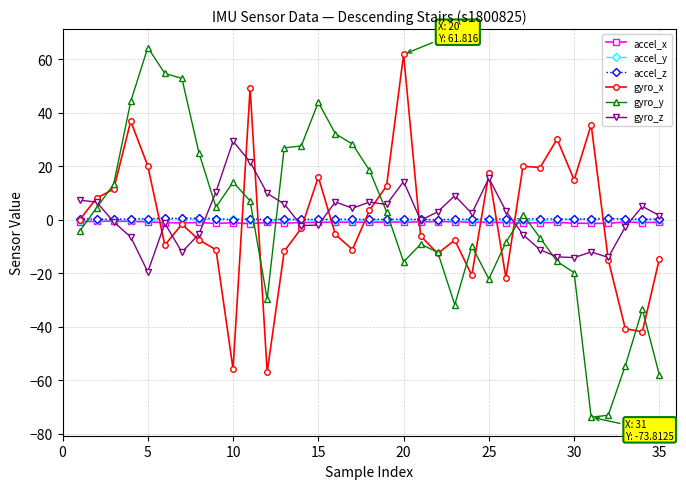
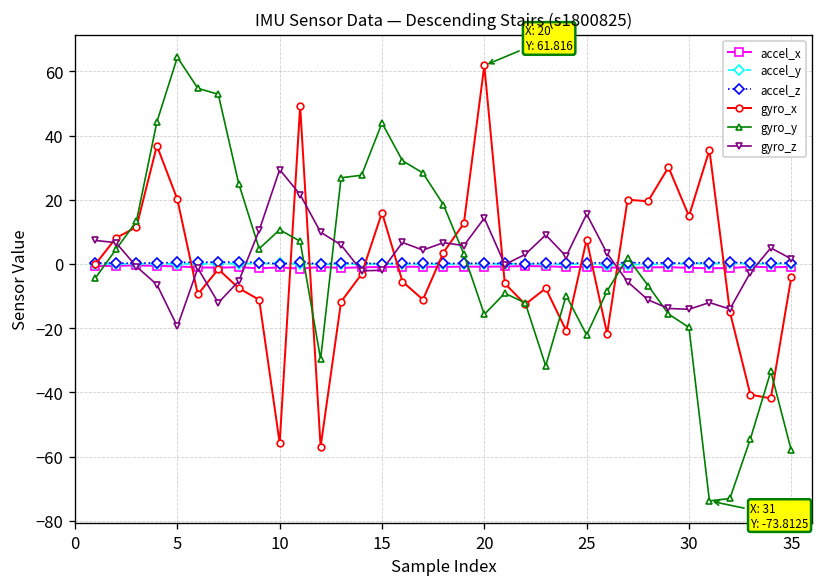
gyro_y, 10: 14 -> 11
gyro_x, 25: 17 -> 8
gyro_x, 35: -15 -> -4
